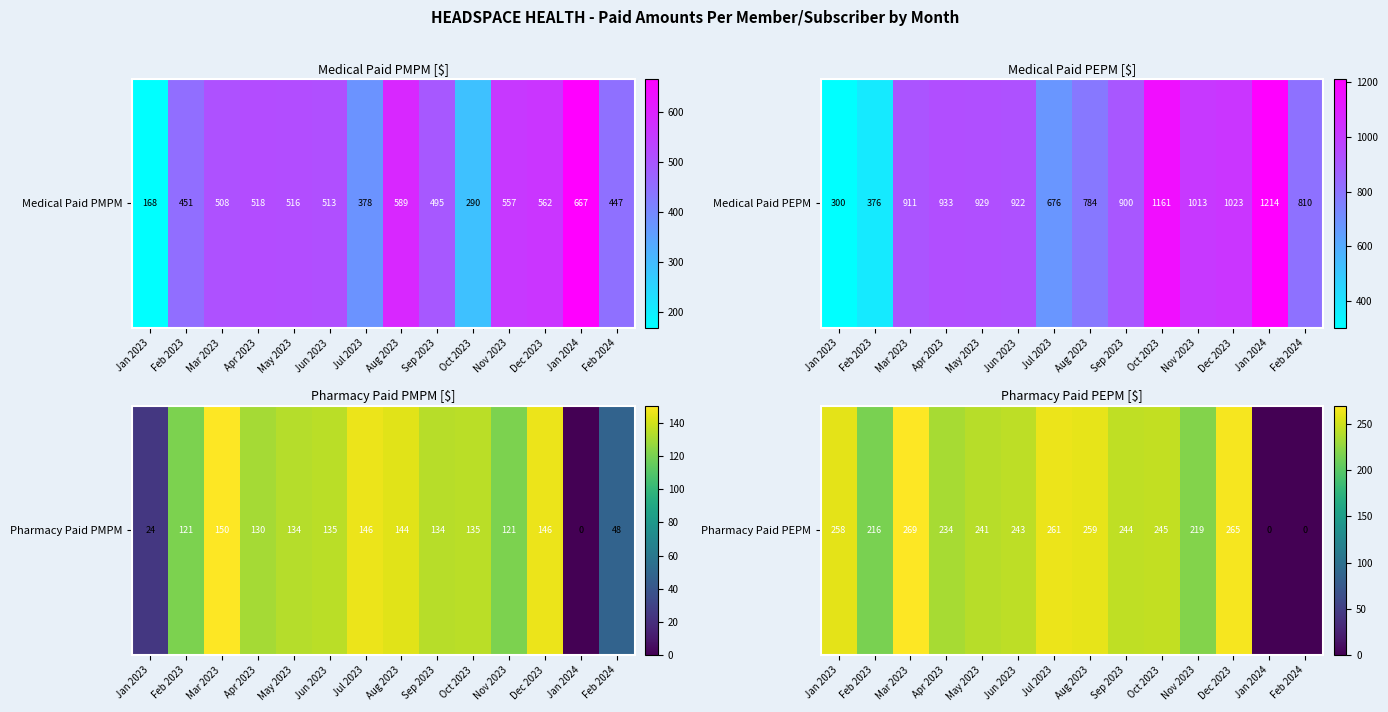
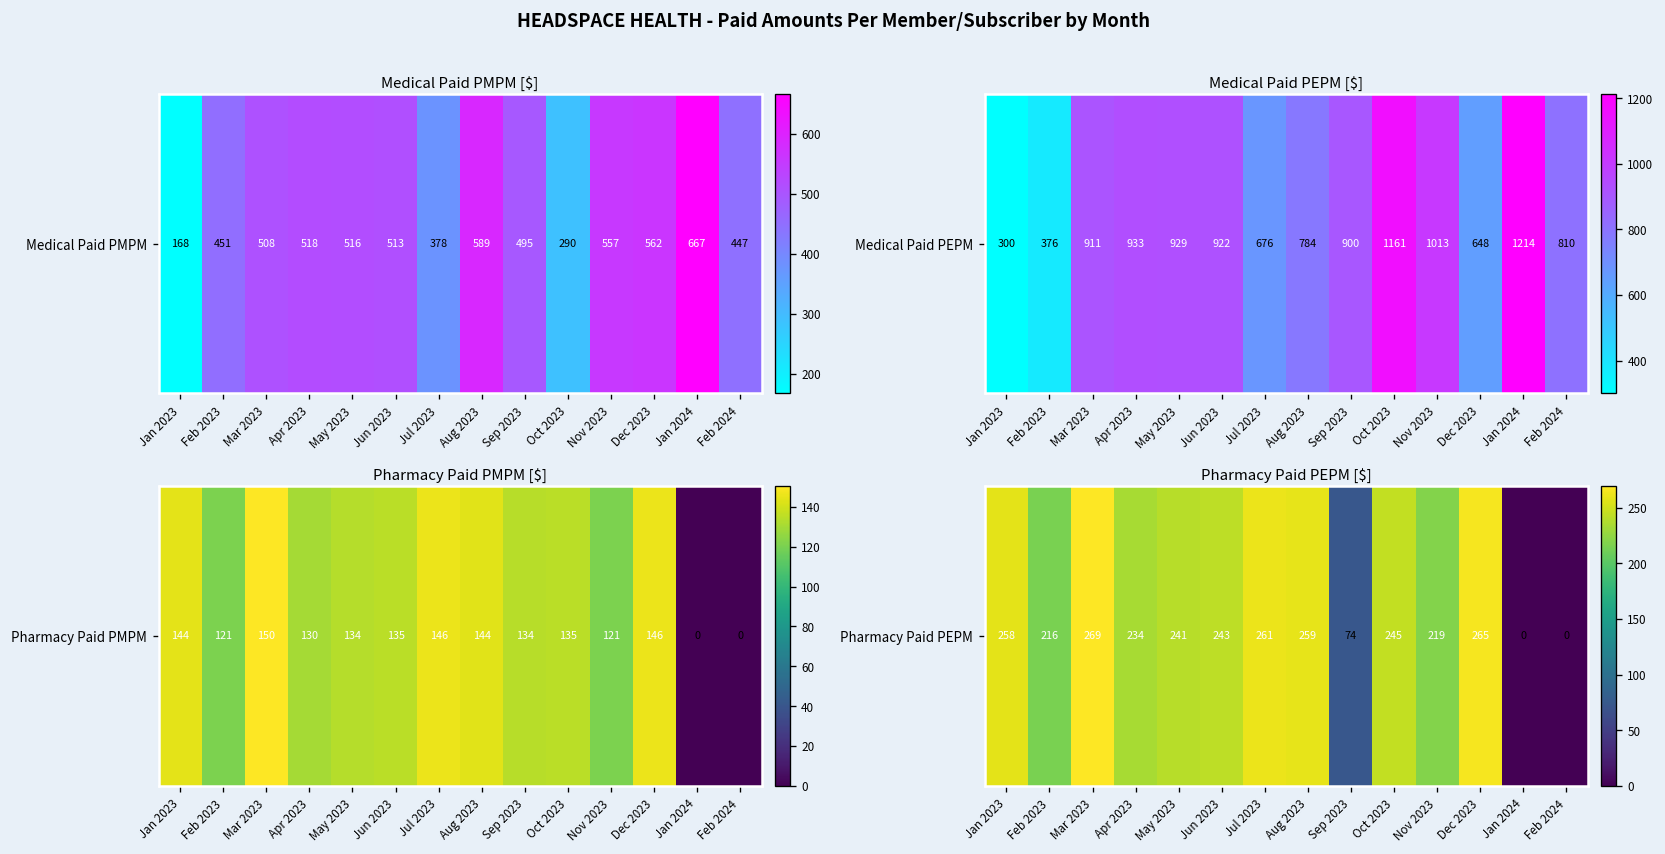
Medical Paid PEPM [$], Medical Paid PEPM, Dec 2023: 1023 -> 648
Pharmacy Paid PMPM [$], Pharmacy Paid PMPM, Jan 2023: 24 -> 144
Pharmacy Paid PMPM [$], Pharmacy Paid PMPM, Feb 2024: 48 -> 0
Pharmacy Paid PEPM [$], Pharmacy Paid PEPM, Sep 2023: 244 -> 74
